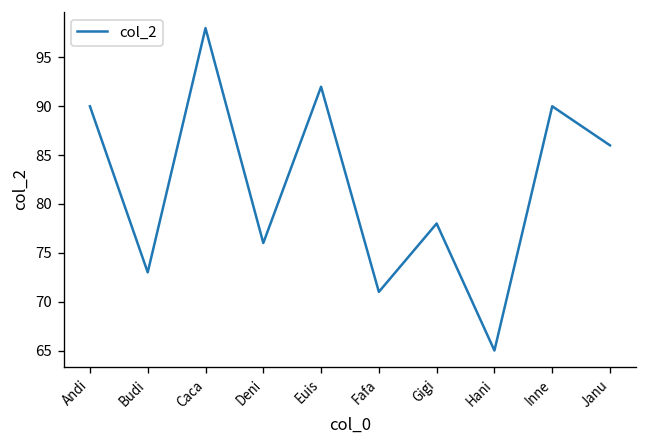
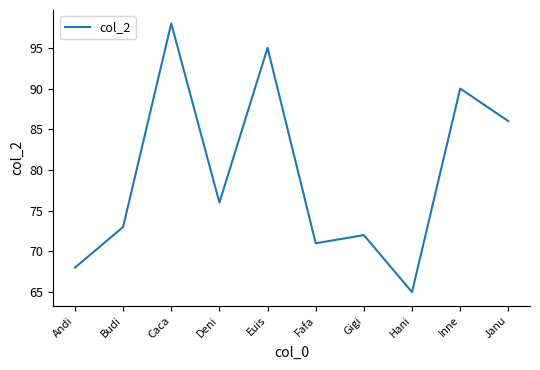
Andi: 90 -> 68
Euis: 92 -> 95
Gigi: 78 -> 72
